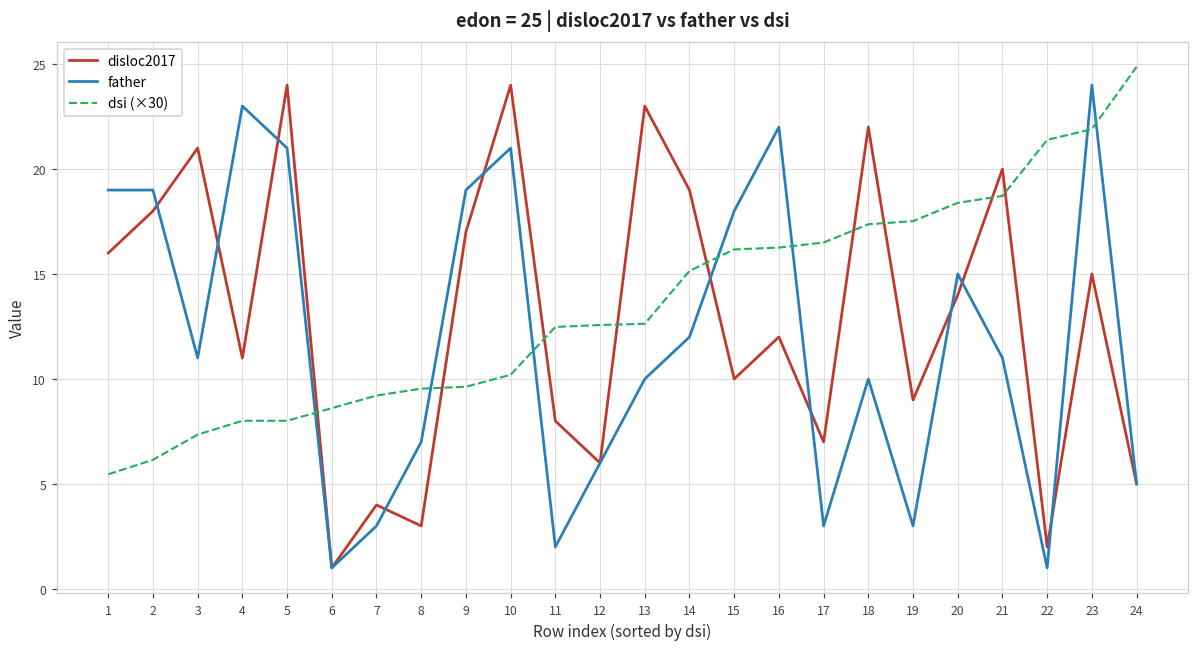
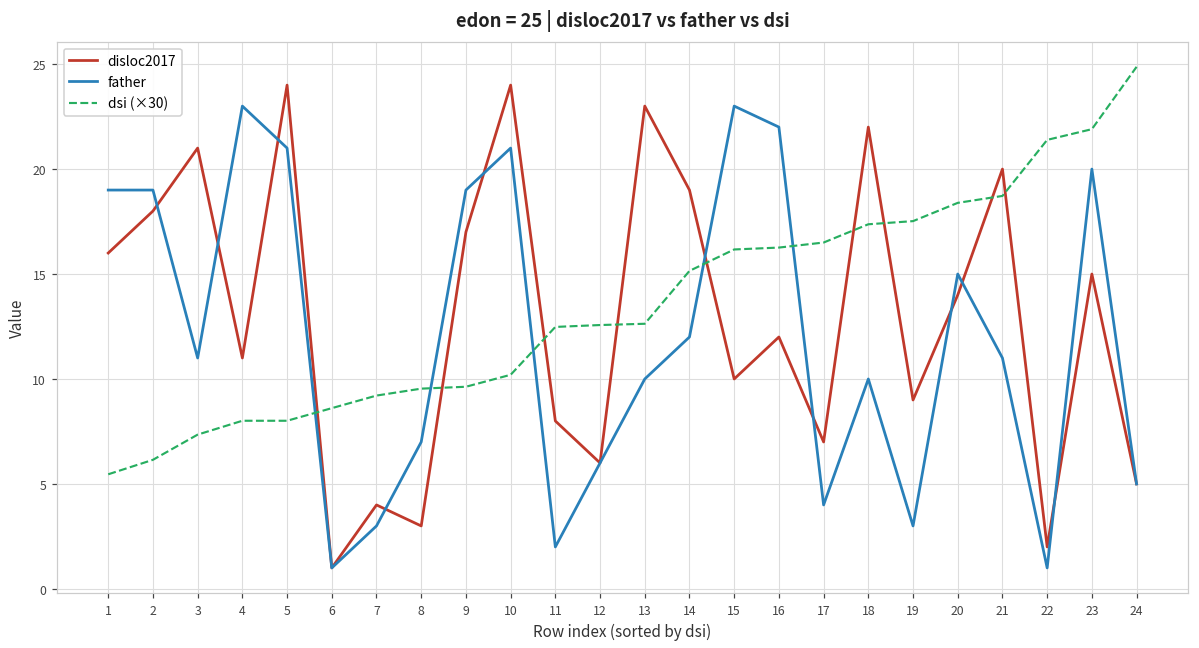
father, 15: 18 -> 23
father, 17: 3 -> 4
father, 23: 24 -> 20
